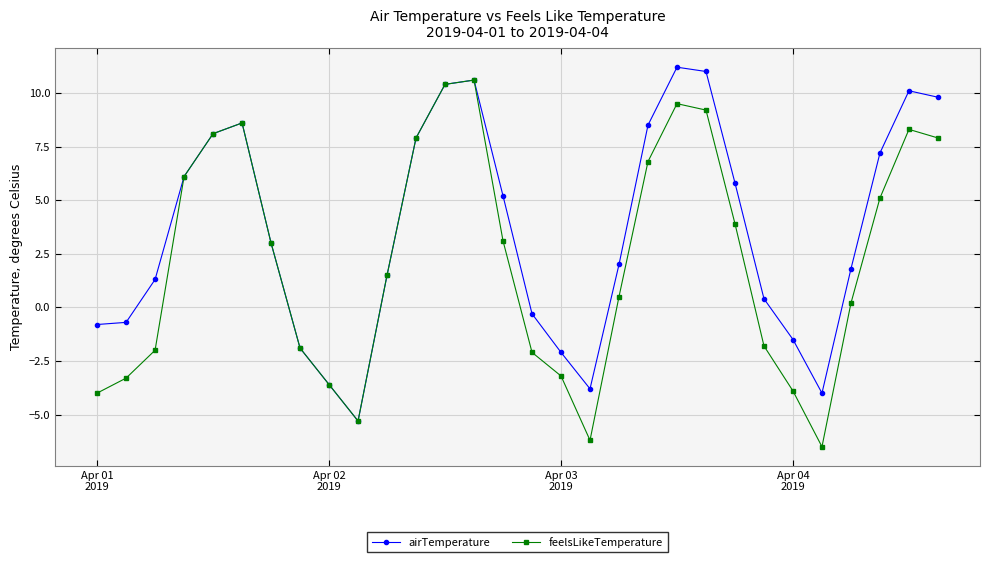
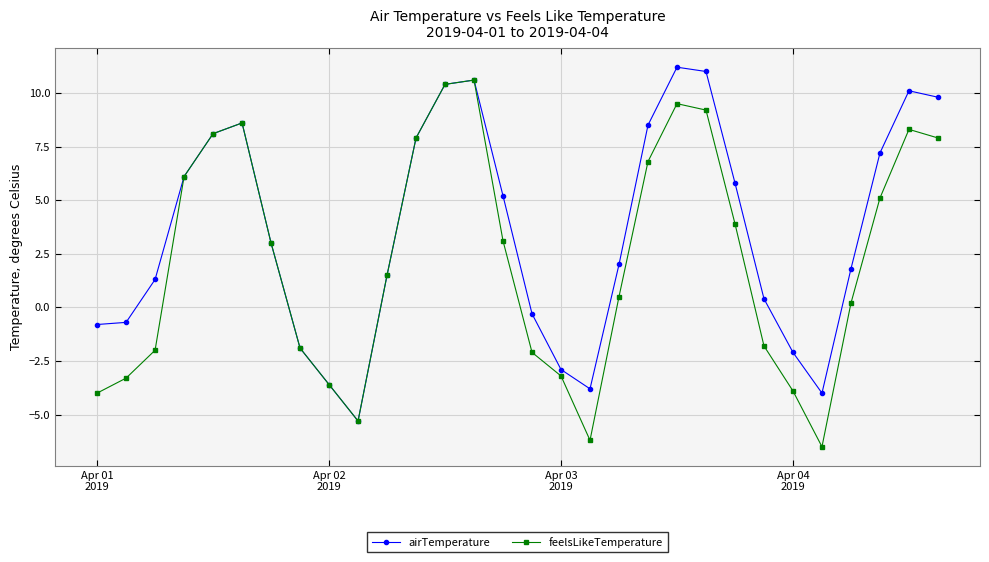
airTemperature, Apr 03 2019: -2.1 -> -2.9
airTemperature, Apr 04 2019: -1.5 -> -2.1
